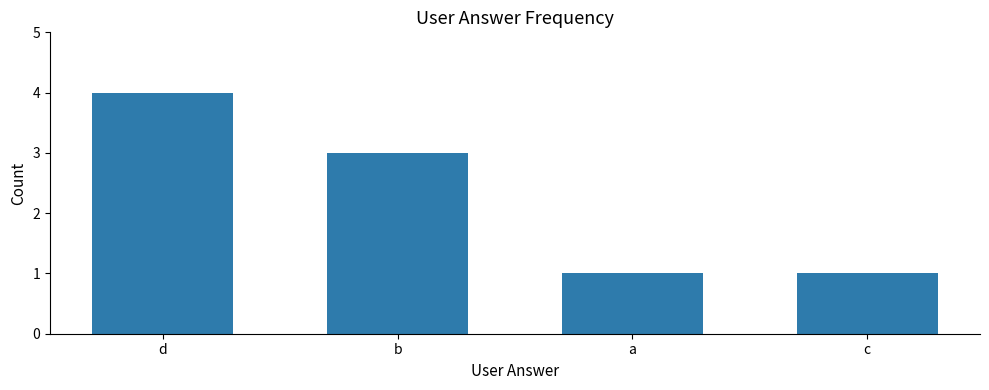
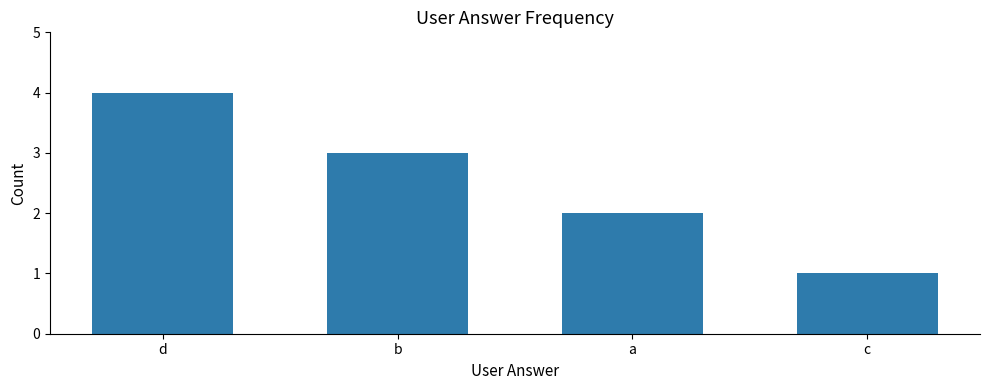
a: 1 -> 2
